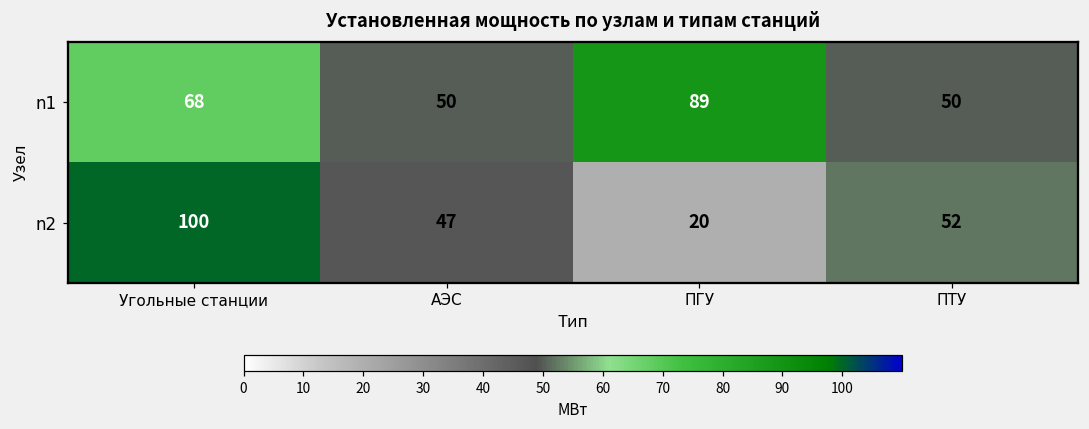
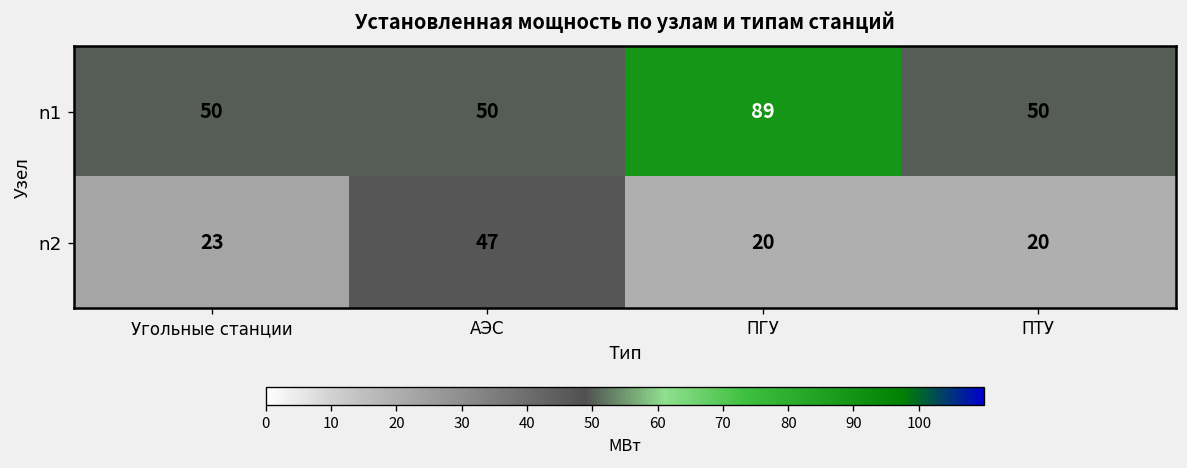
n1, Угольные станции: 68 -> 50
n2, Угольные станции: 100 -> 23
n2, ПТУ: 52 -> 20
